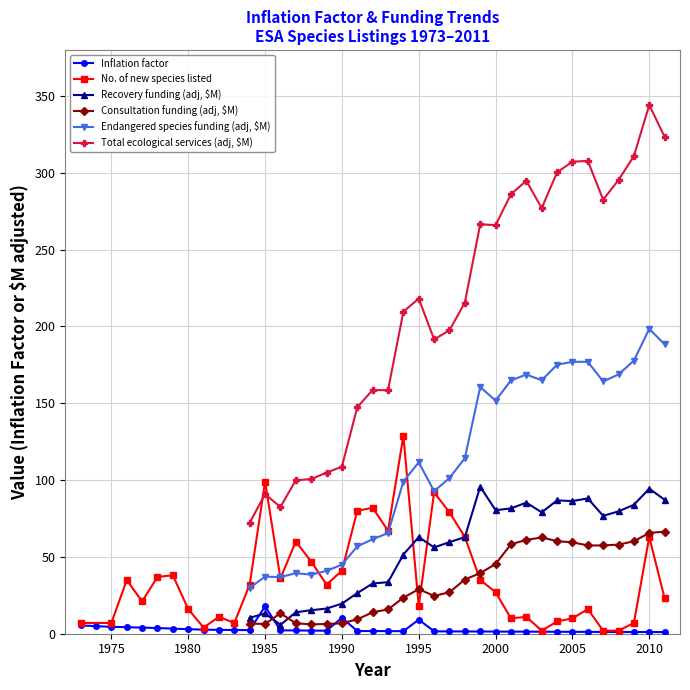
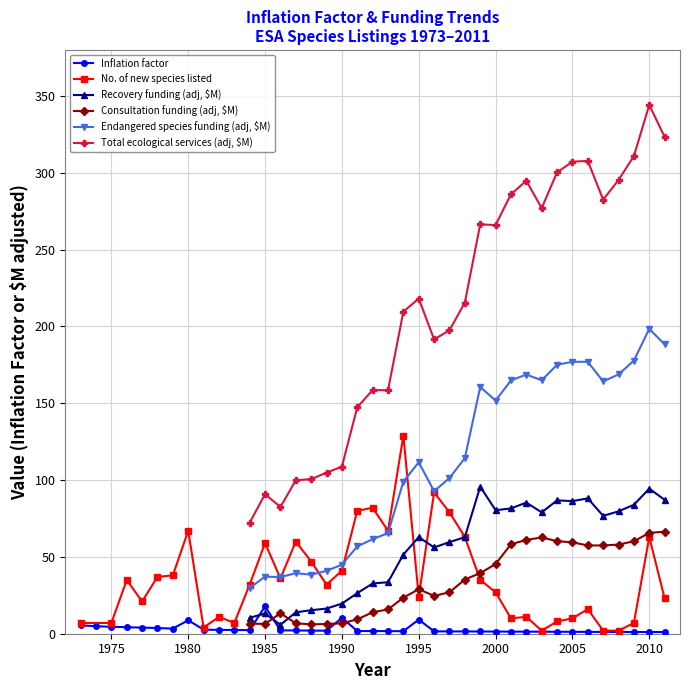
Inflation factor, 1980: 3 -> 9
No. of new species listed, 1980: 16 -> 67
No. of new species listed, 1985: 99 -> 59
No. of new species listed, 1995: 18 -> 24
